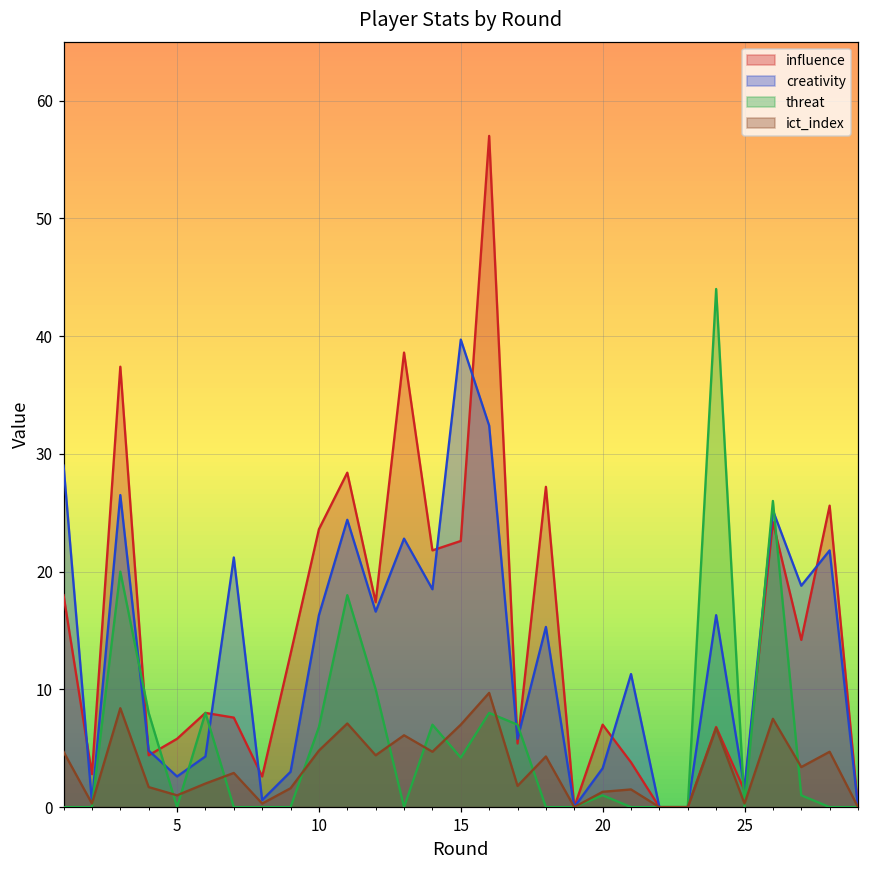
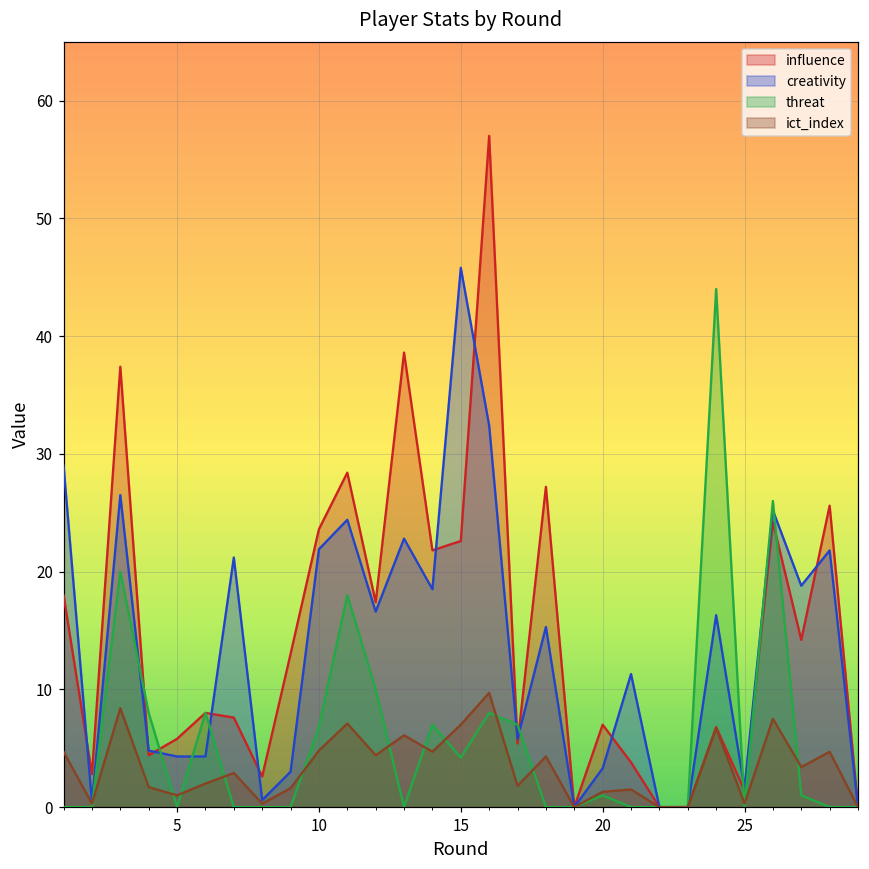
creativity, 5: 2.6 -> 4.3
creativity, 10: 16.3 -> 21.9
creativity, 15: 39.7 -> 45.8
